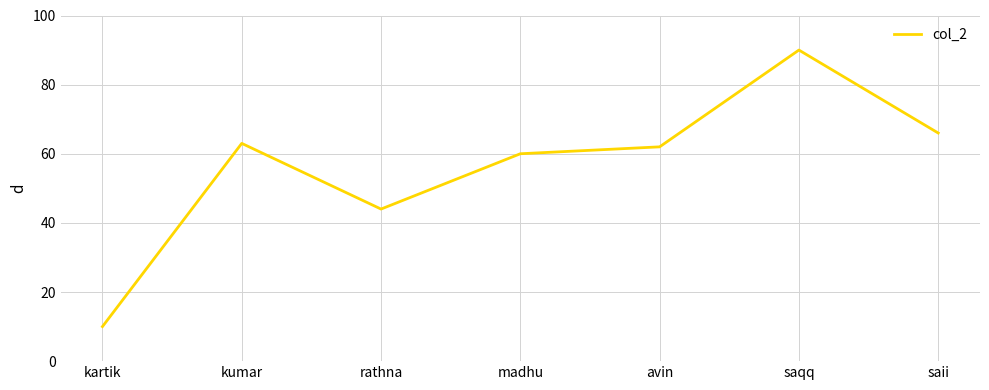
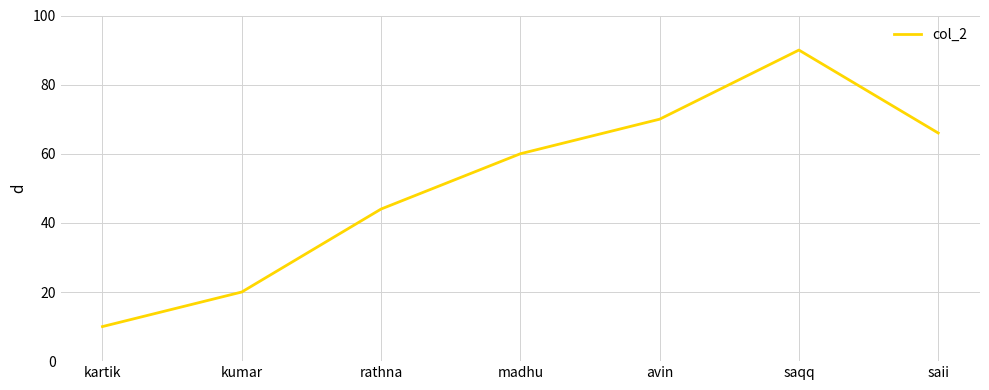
kumar: 63 -> 20
avin: 62 -> 70
